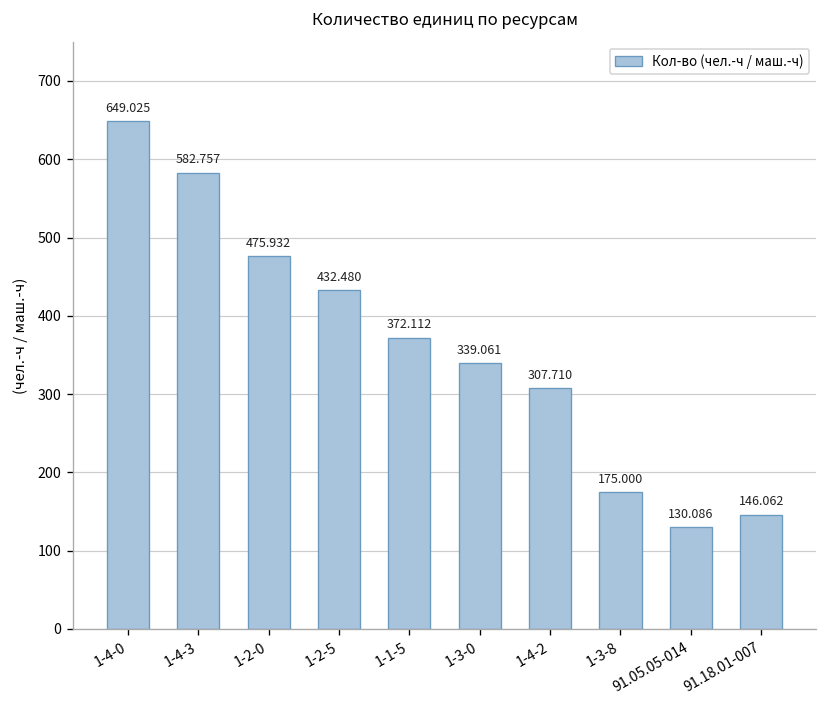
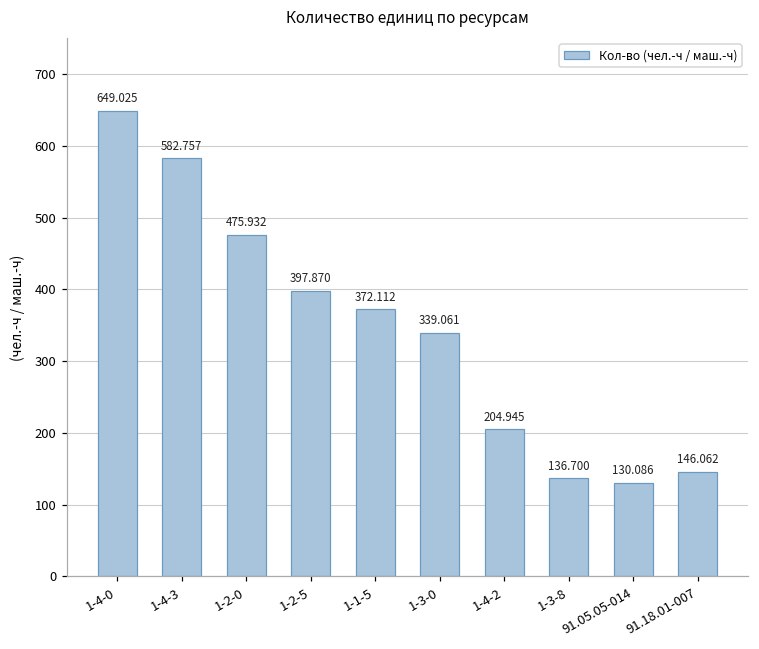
1-2-5: 432.480 -> 397.870
1-4-2: 307.710 -> 204.945
1-3-8: 175.000 -> 136.700
